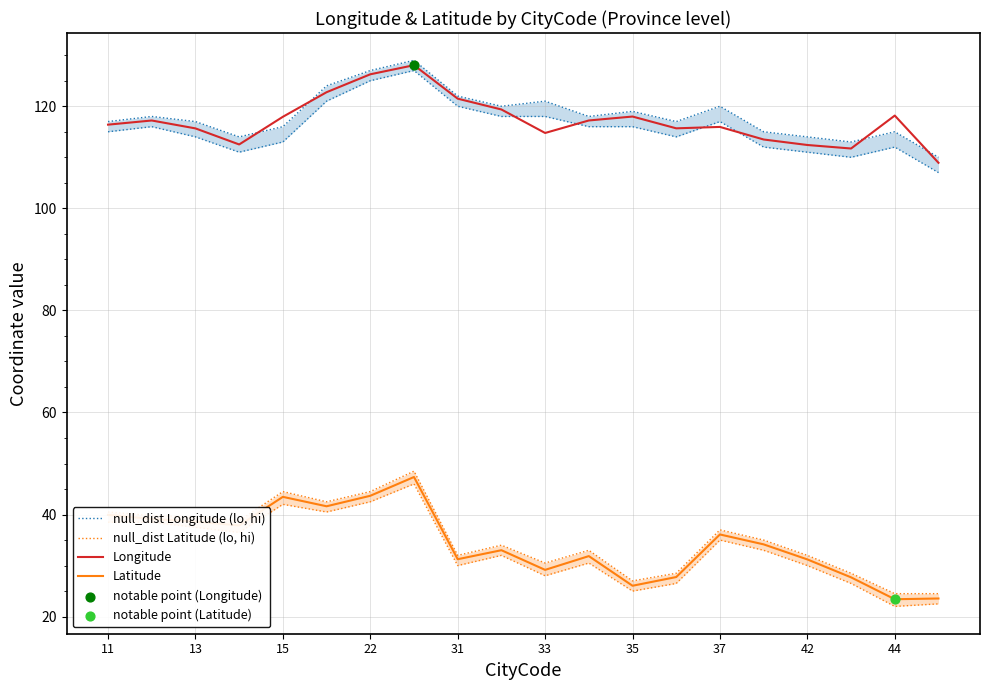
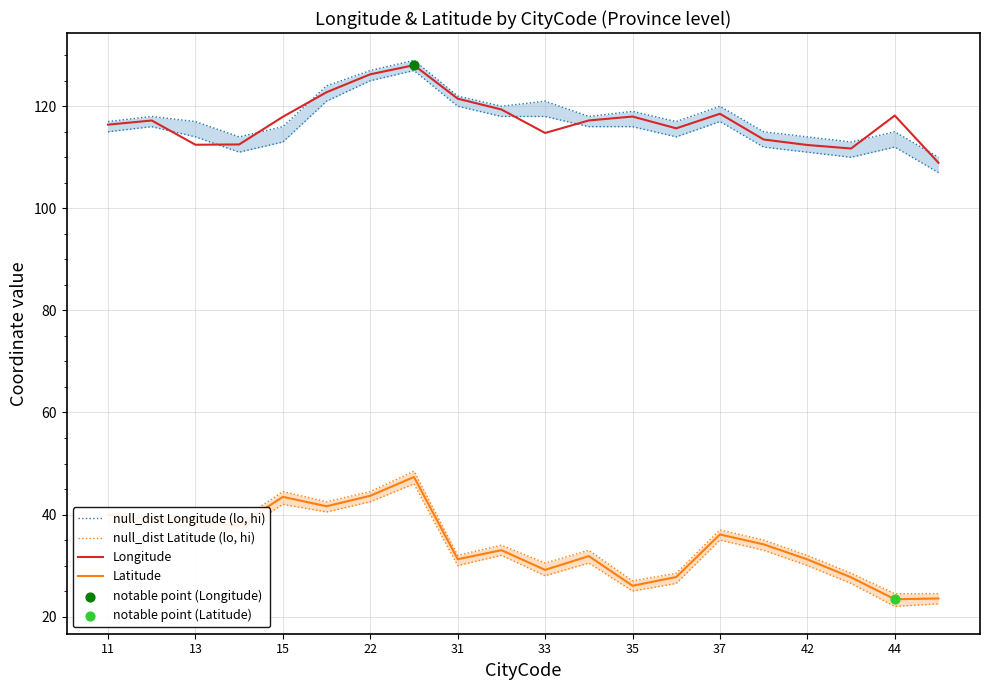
Longitude, 13: 116 -> 112
Longitude, 37: 116 -> 119
